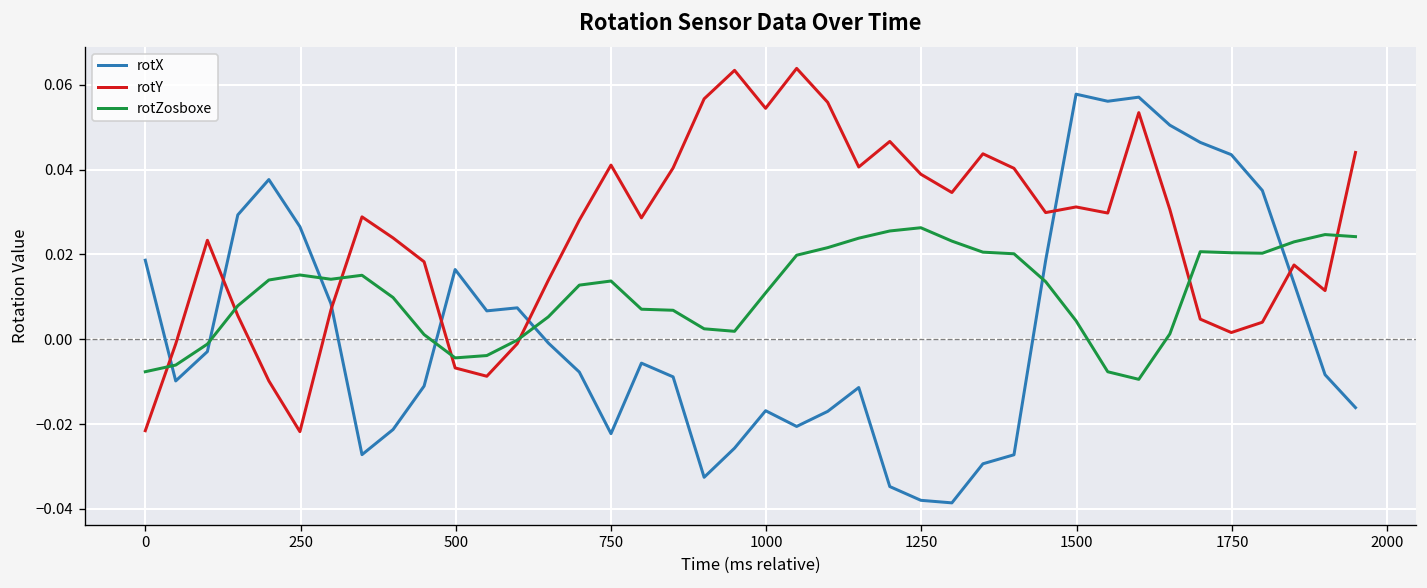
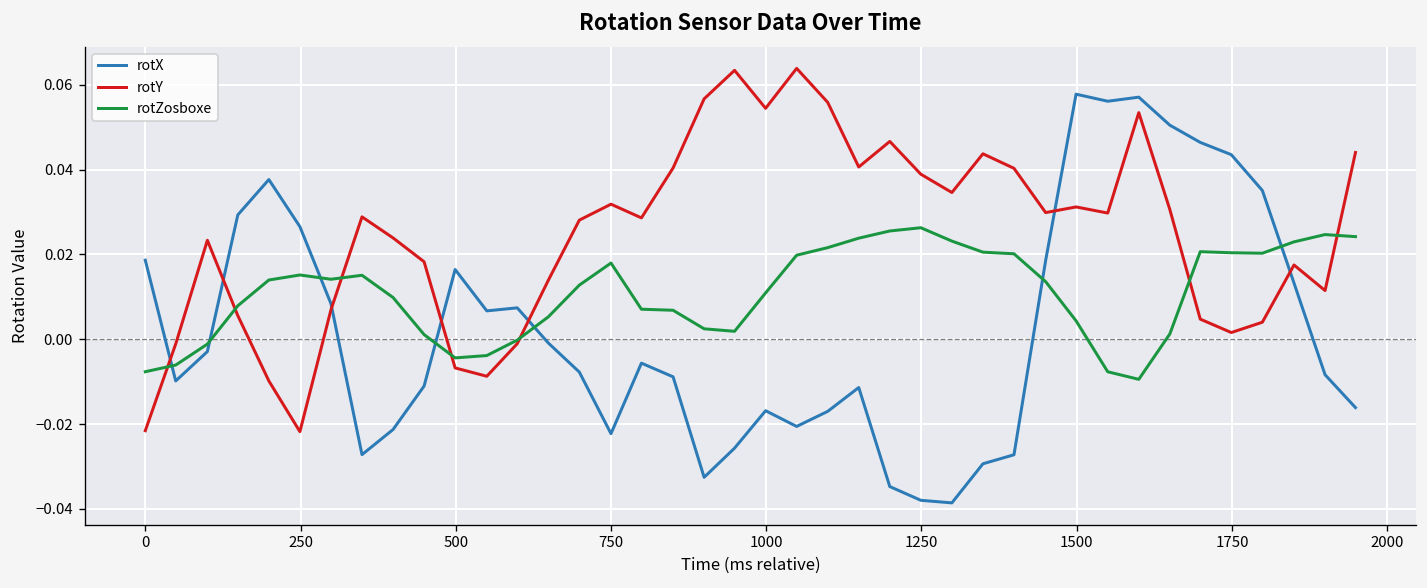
rotY, 750: 0.041 -> 0.032
rotZosboxe, 750: 0.014 -> 0.018
